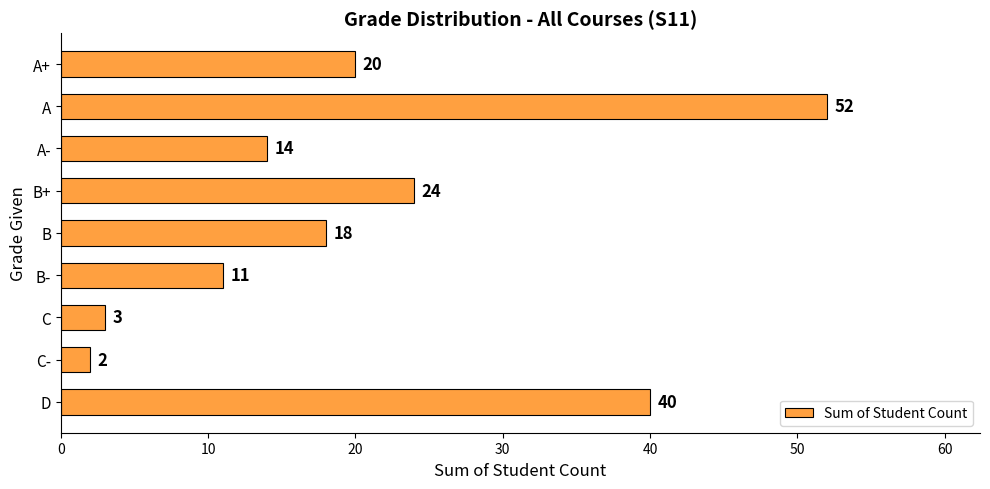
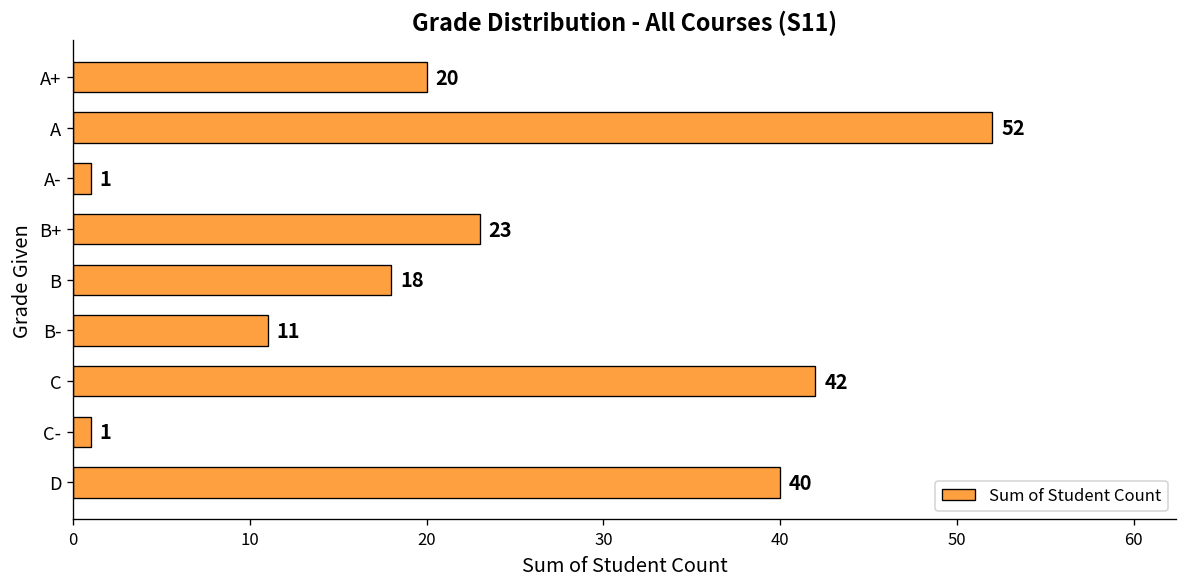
A-: 14 -> 1
B+: 24 -> 23
C: 3 -> 42
C-: 2 -> 1
